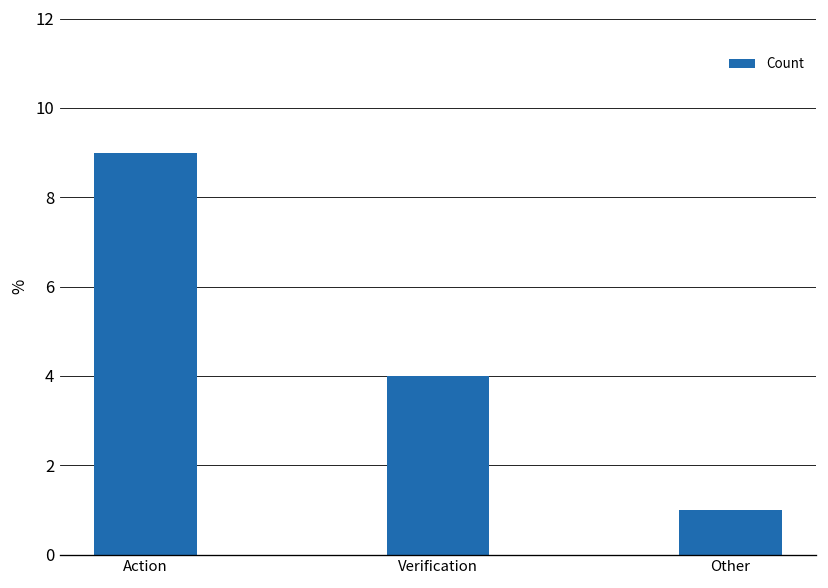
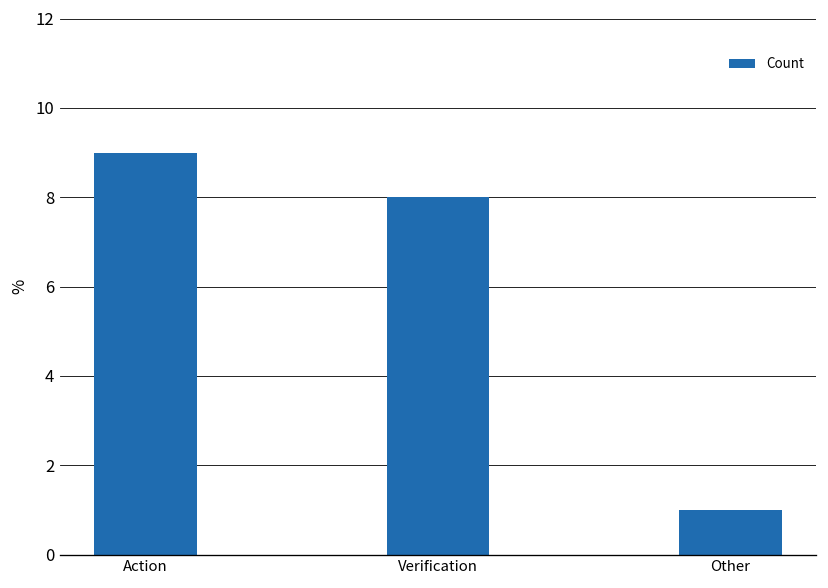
Verification: 4 -> 8
